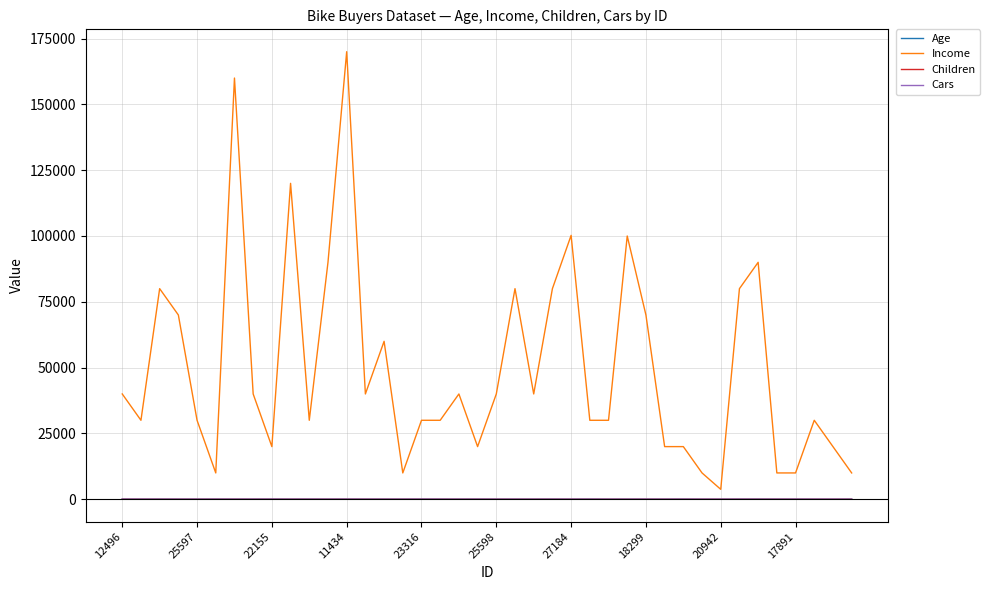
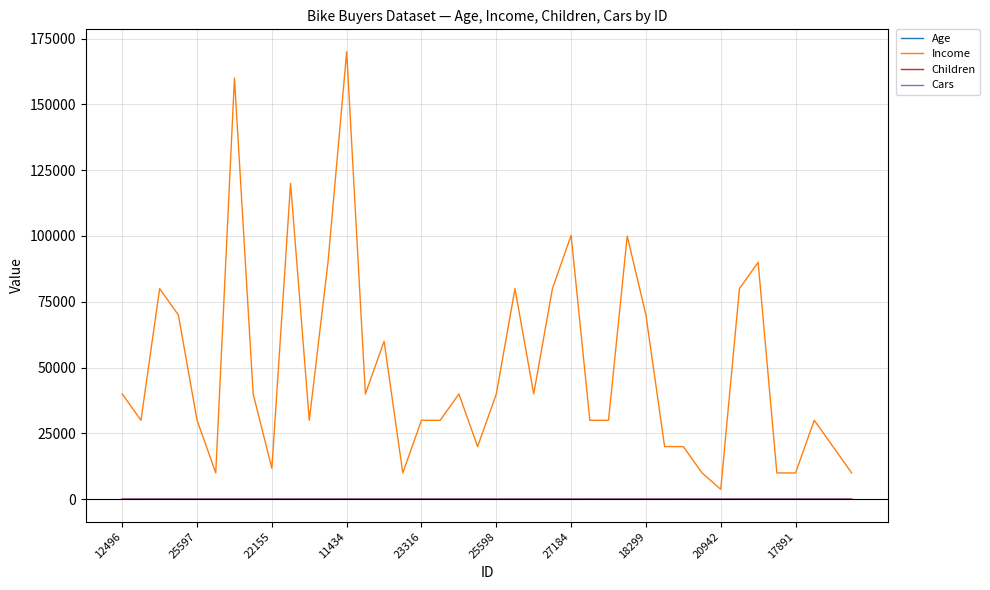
Income, 22155: 20000 -> 12000
